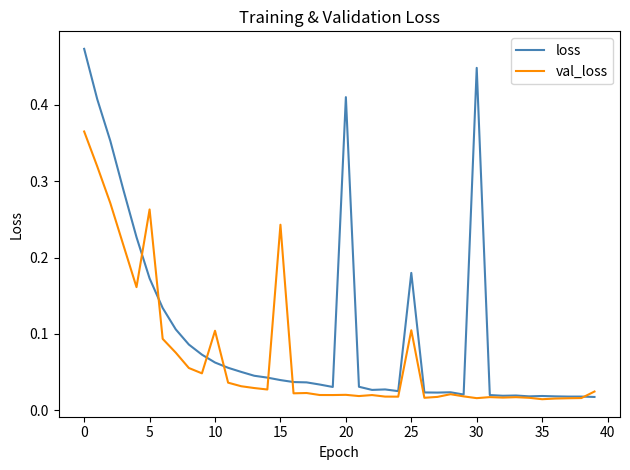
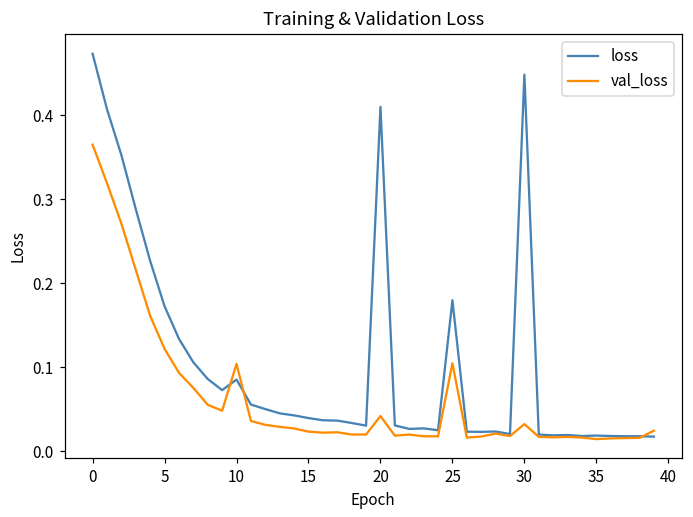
val_loss, 5: 0.26 -> 0.12
loss, 10: 0.06 -> 0.09
val_loss, 15: 0.24 -> 0.02
val_loss, 20: 0.02 -> 0.04
val_loss, 30: 0.02 -> 0.03
